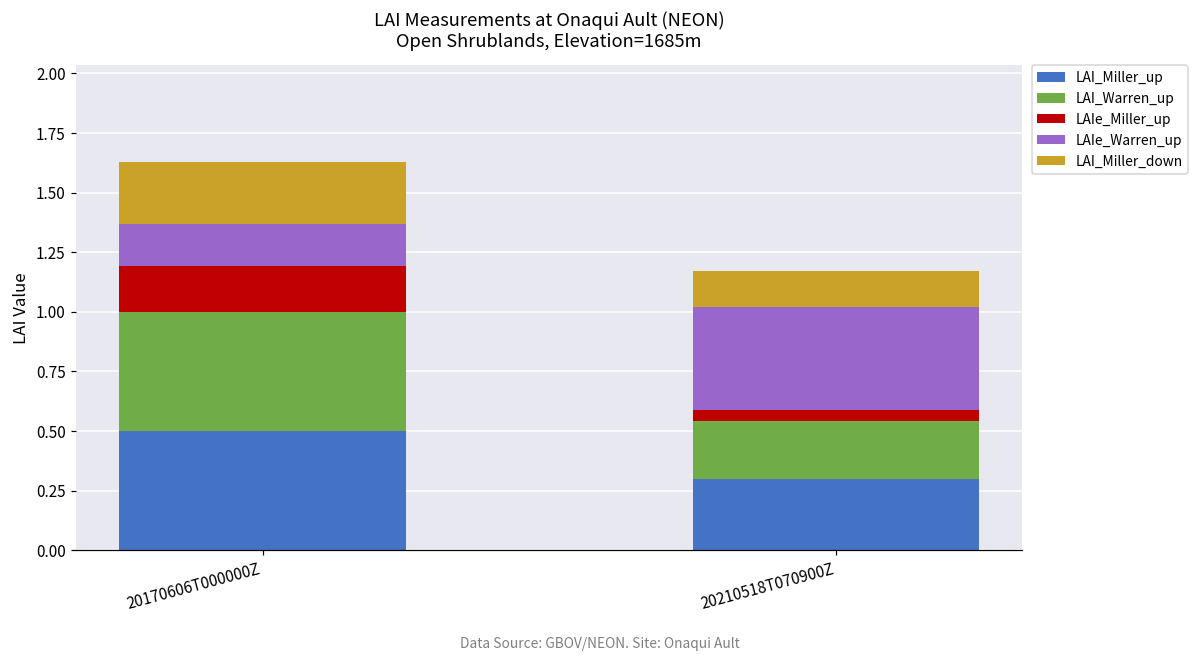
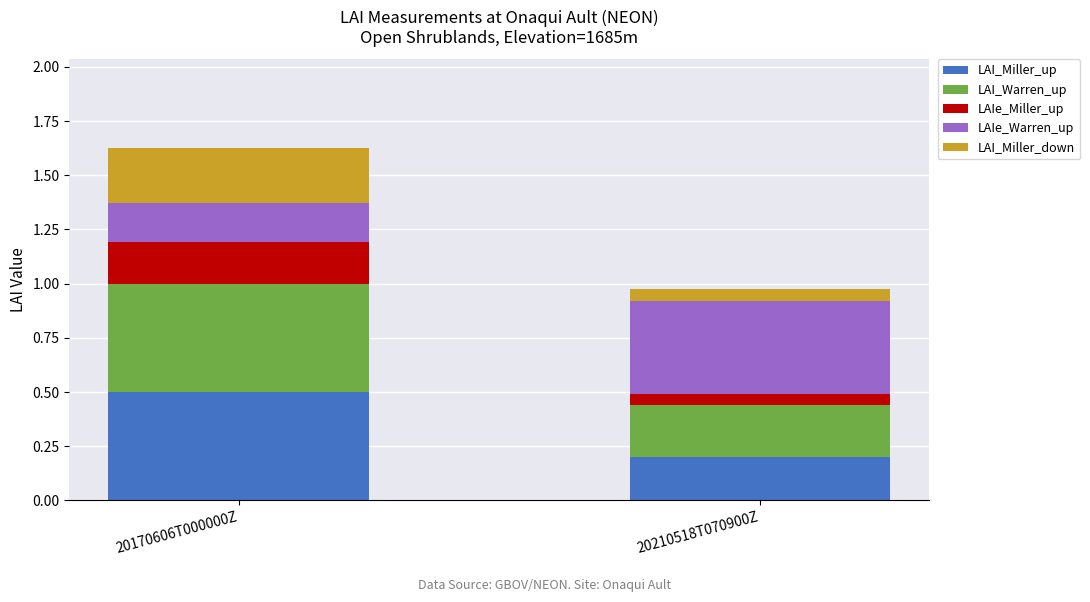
LAI_Miller_up, 20210518T070900Z: 0.3 -> 0.2
LAI_Miller_down, 20210518T070900Z: 0.15 -> 0.06
